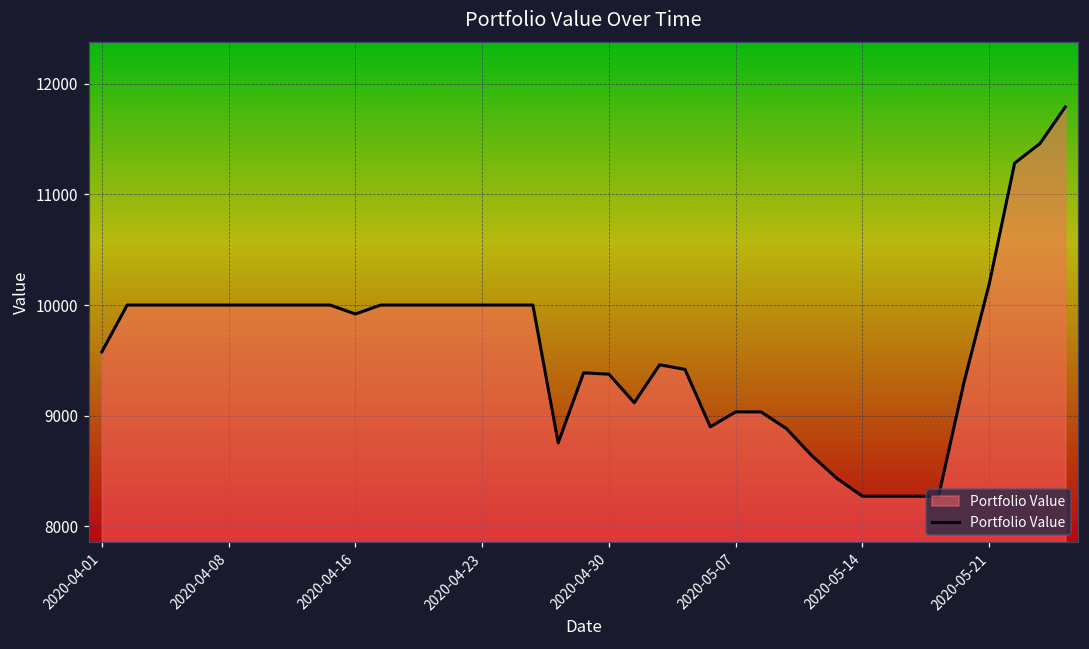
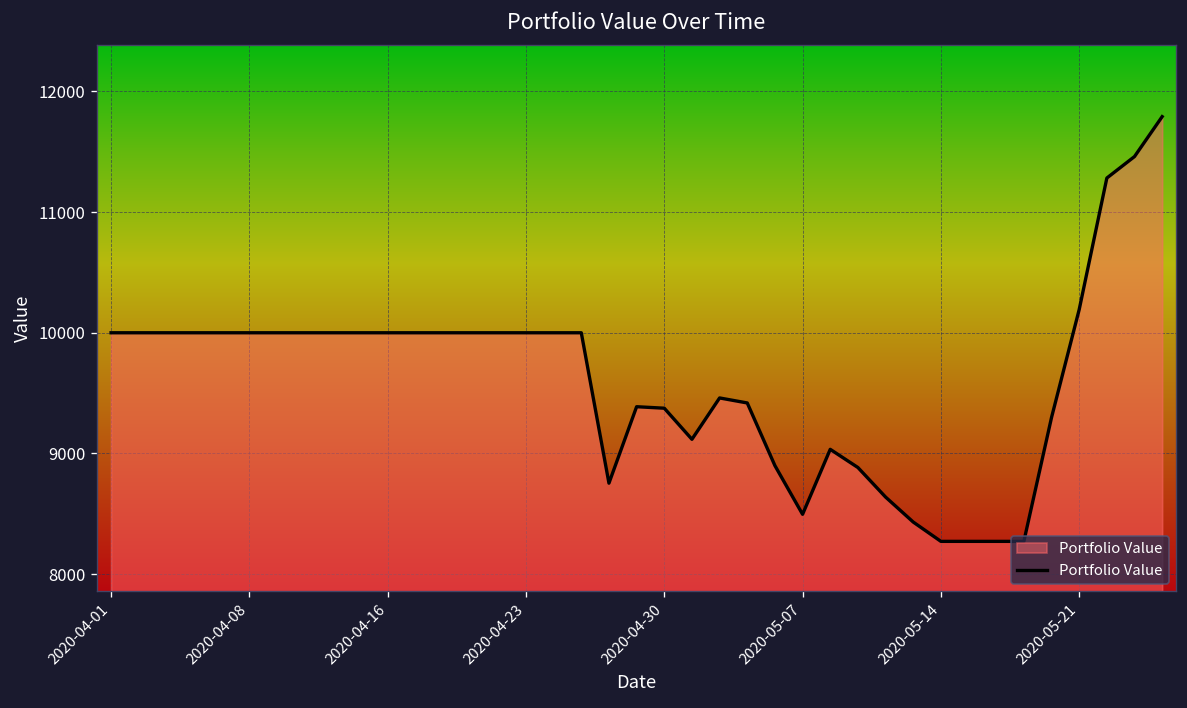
2020-04-01: 9580 -> 10000
2020-04-16: 9920 -> 10000
2020-05-07: 9030 -> 8500
